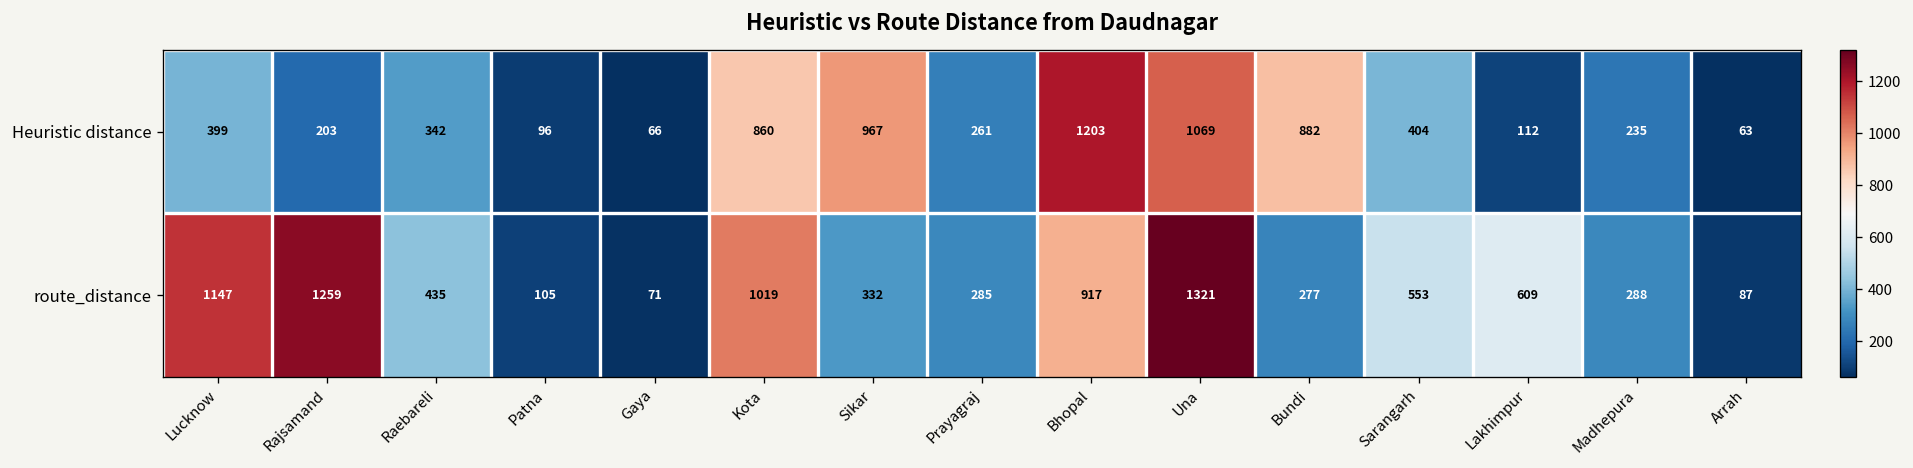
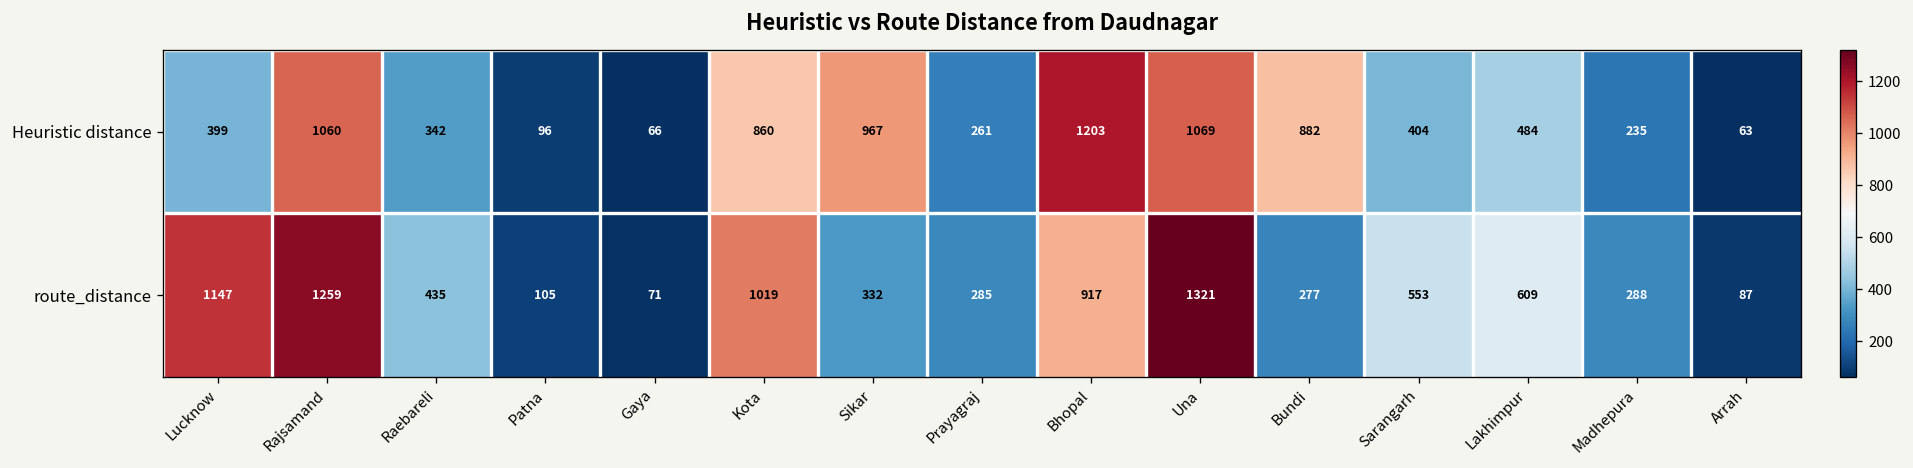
Heuristic distance, Rajsamand: 203 -> 1060
Heuristic distance, Lakhimpur: 112 -> 484
